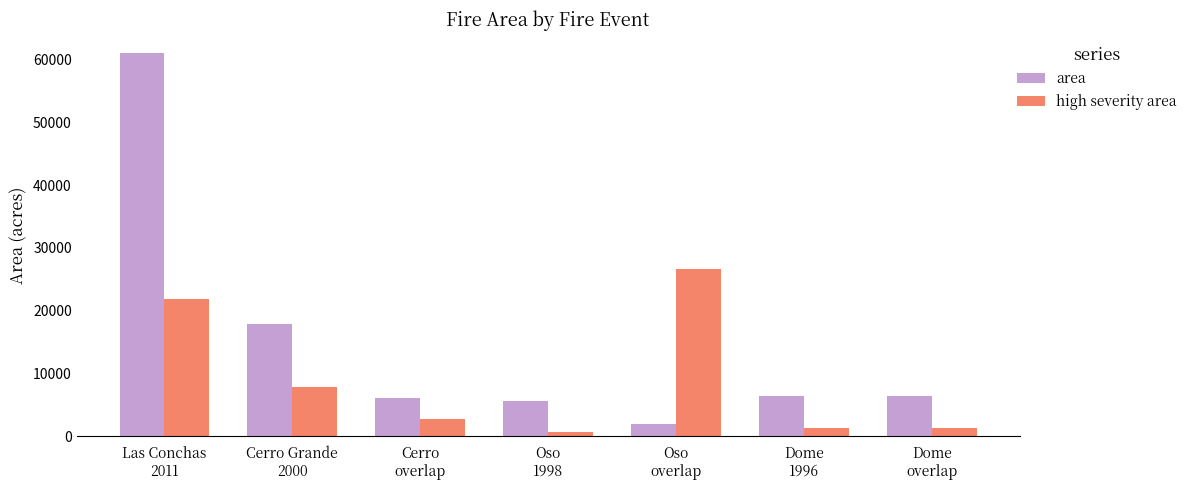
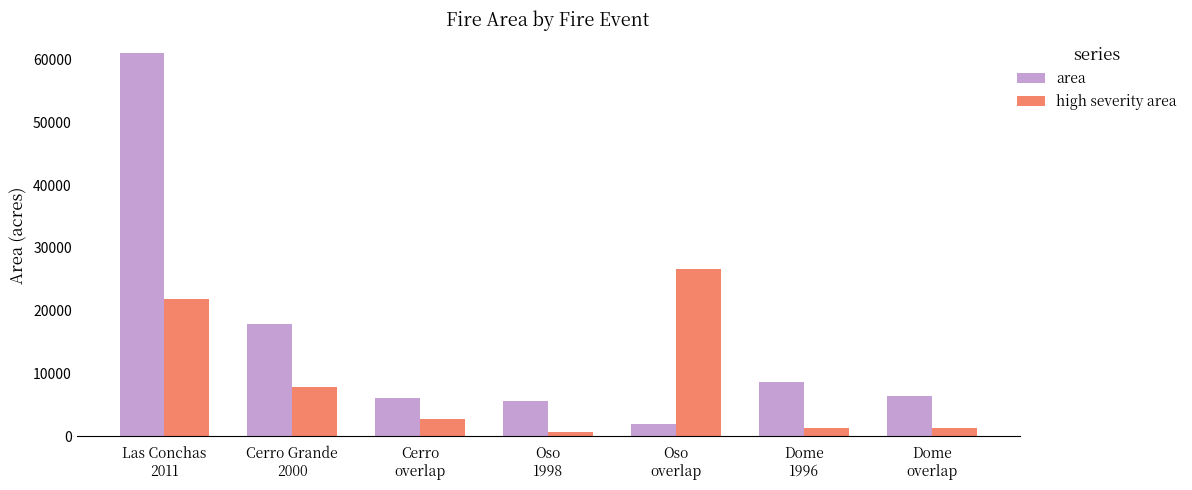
area, Dome 1996: 6000 -> 9000
